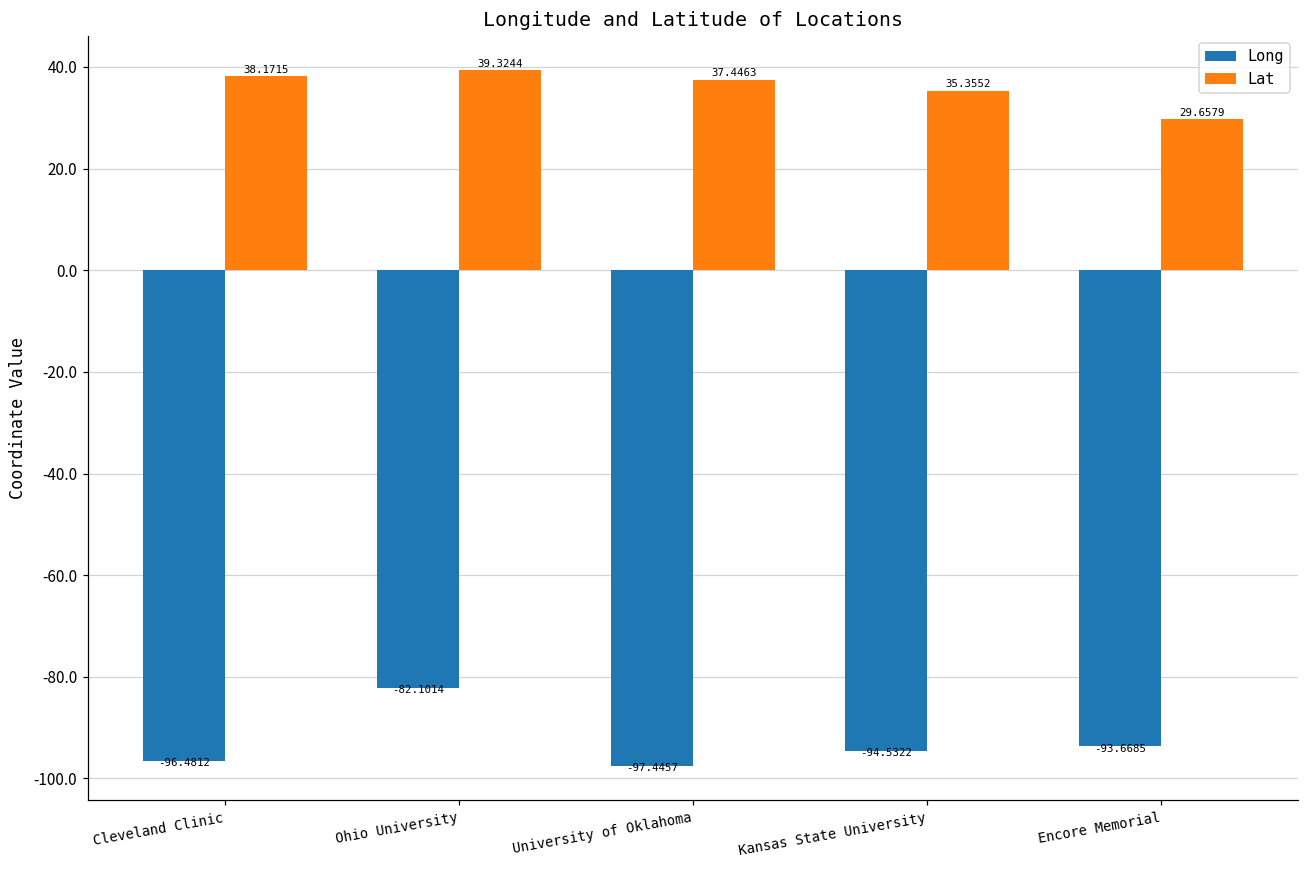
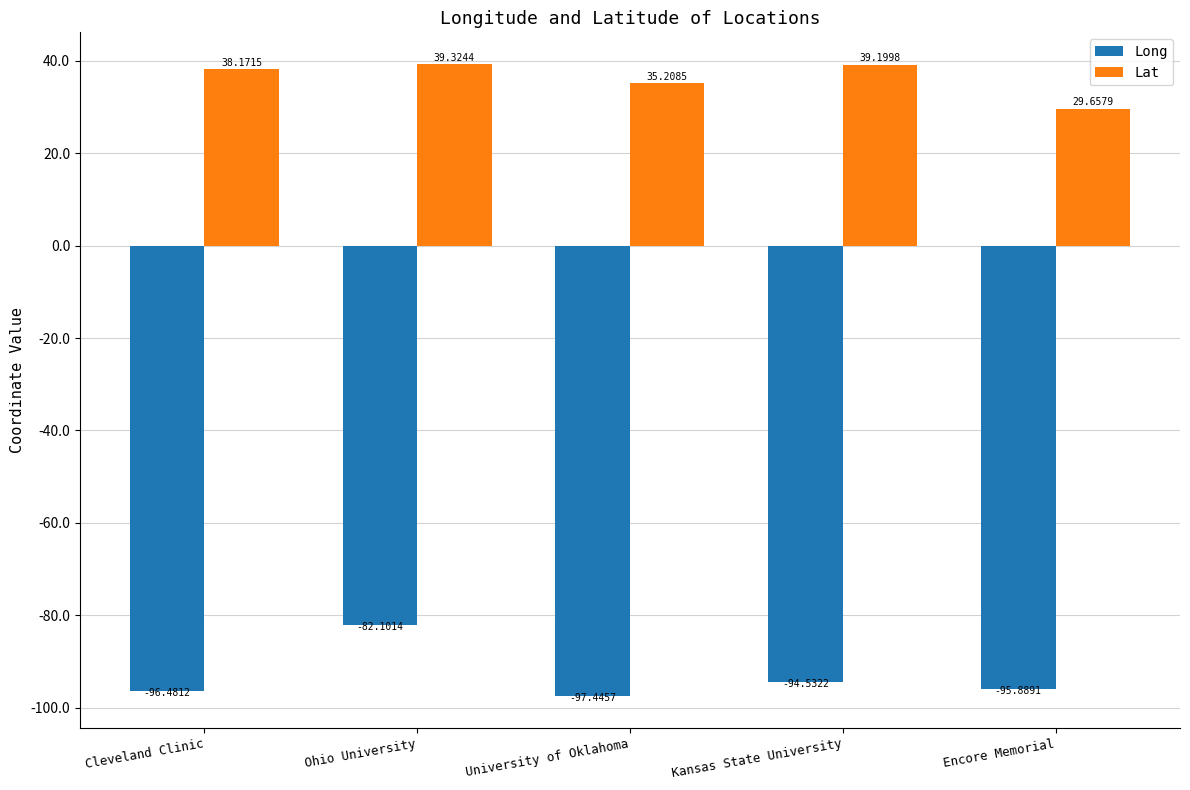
Lat, University of Oklahoma: 37.4463 -> 35.2085
Lat, Kansas State University: 35.3552 -> 39.1998
Long, Encore Memorial: -93.6685 -> -95.8891
